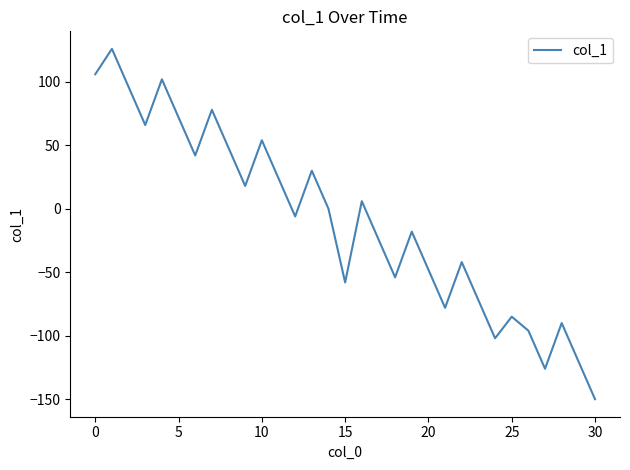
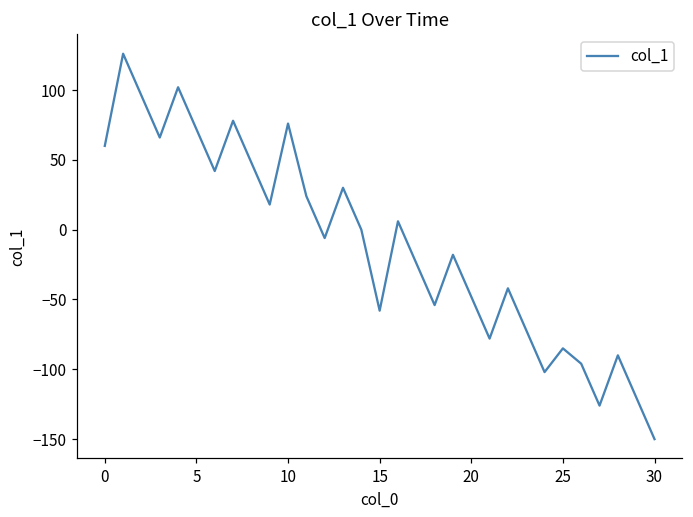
0: 106 -> 60
10: 54 -> 76
